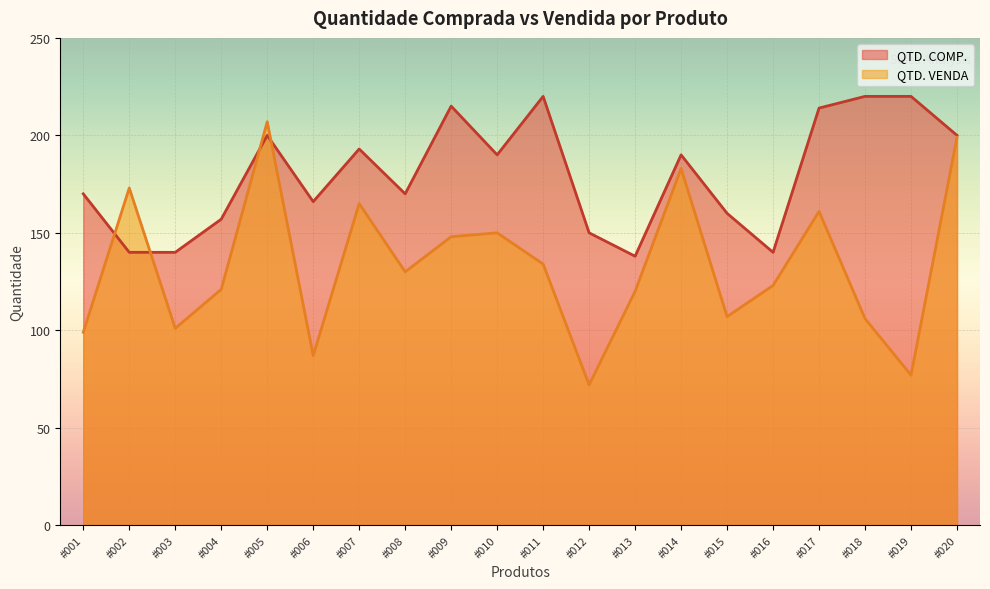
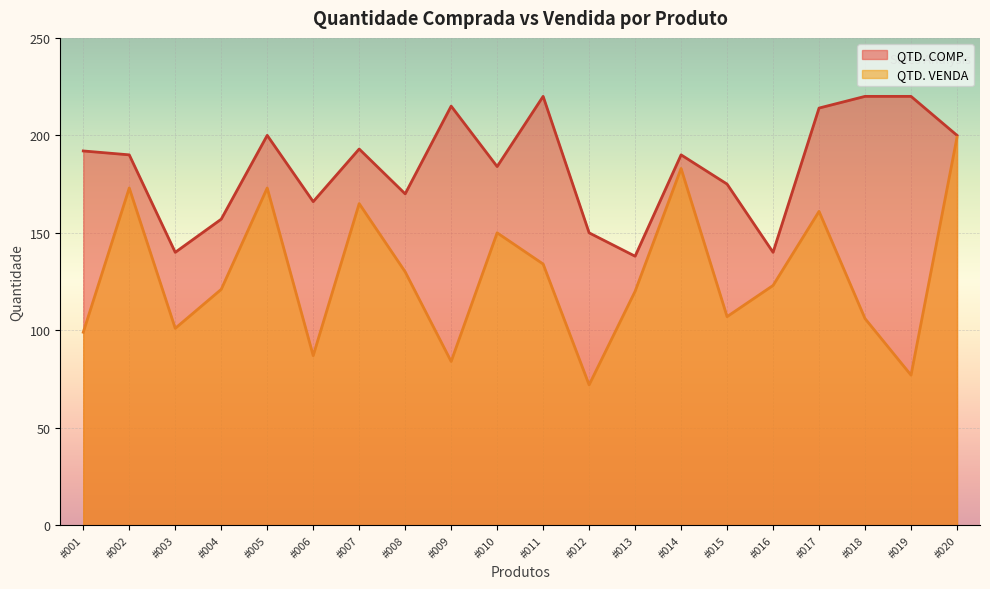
QTD. COMP., #001: 170 -> 192
QTD. COMP., #002: 140 -> 190
QTD. VENDA, #005: 207 -> 173
QTD. VENDA, #009: 148 -> 84
QTD. COMP., #010: 190 -> 184
QTD. COMP., #015: 160 -> 175
